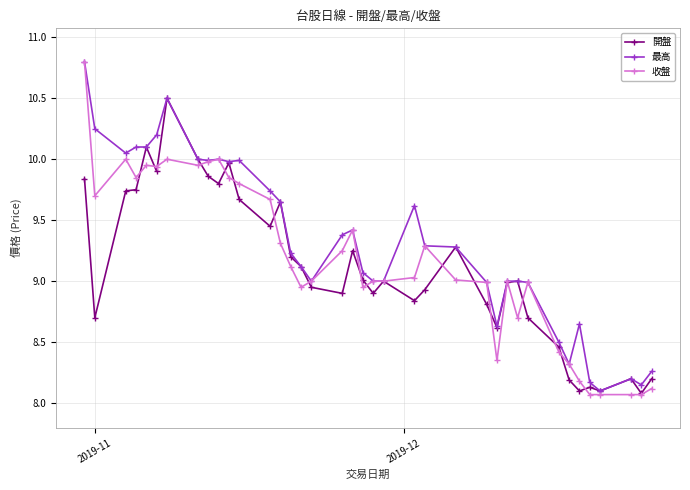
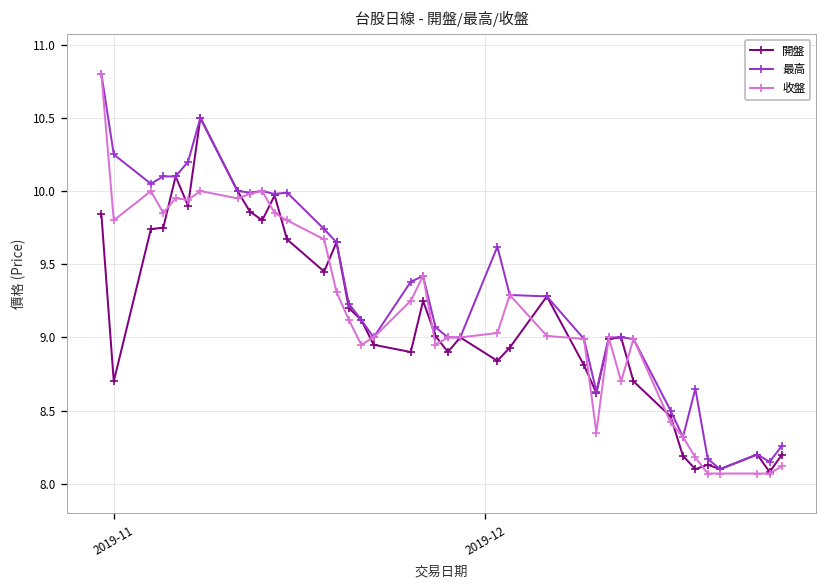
收盤, 2019-11: 9.7 -> 9.8
